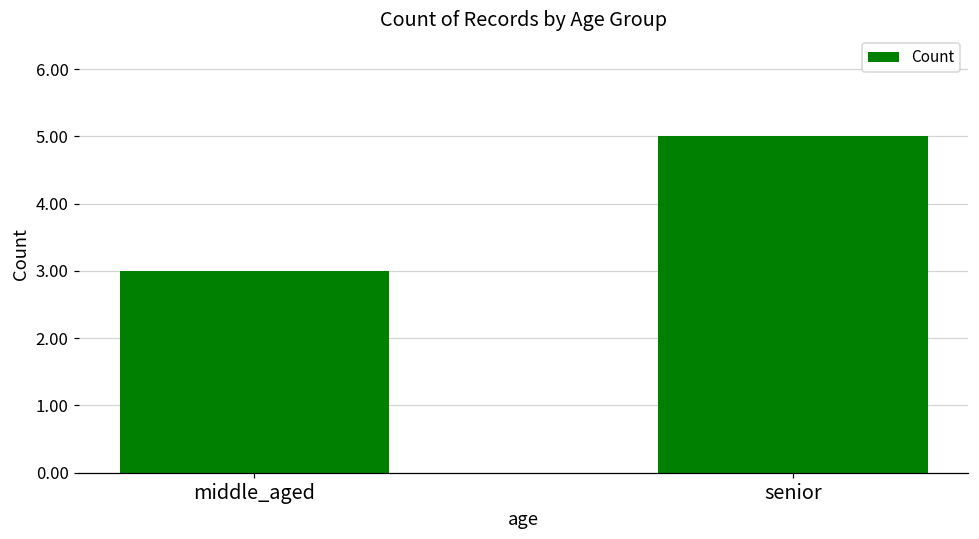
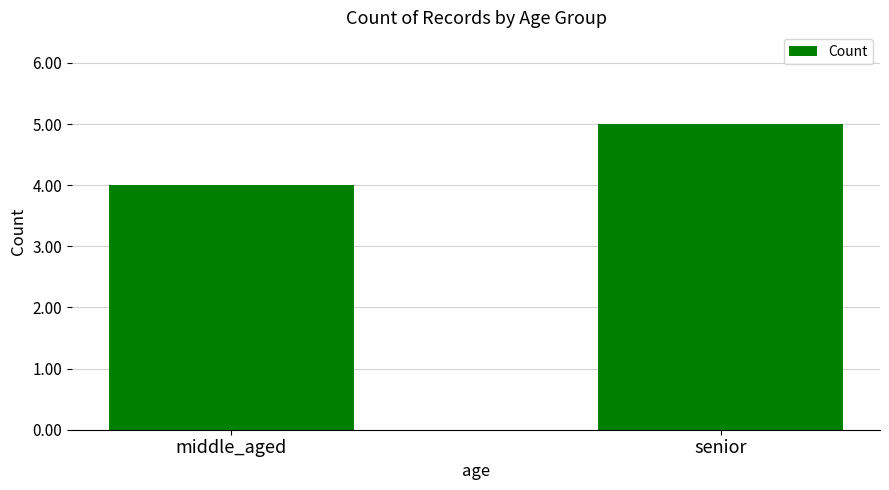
middle_aged: 3 -> 4
